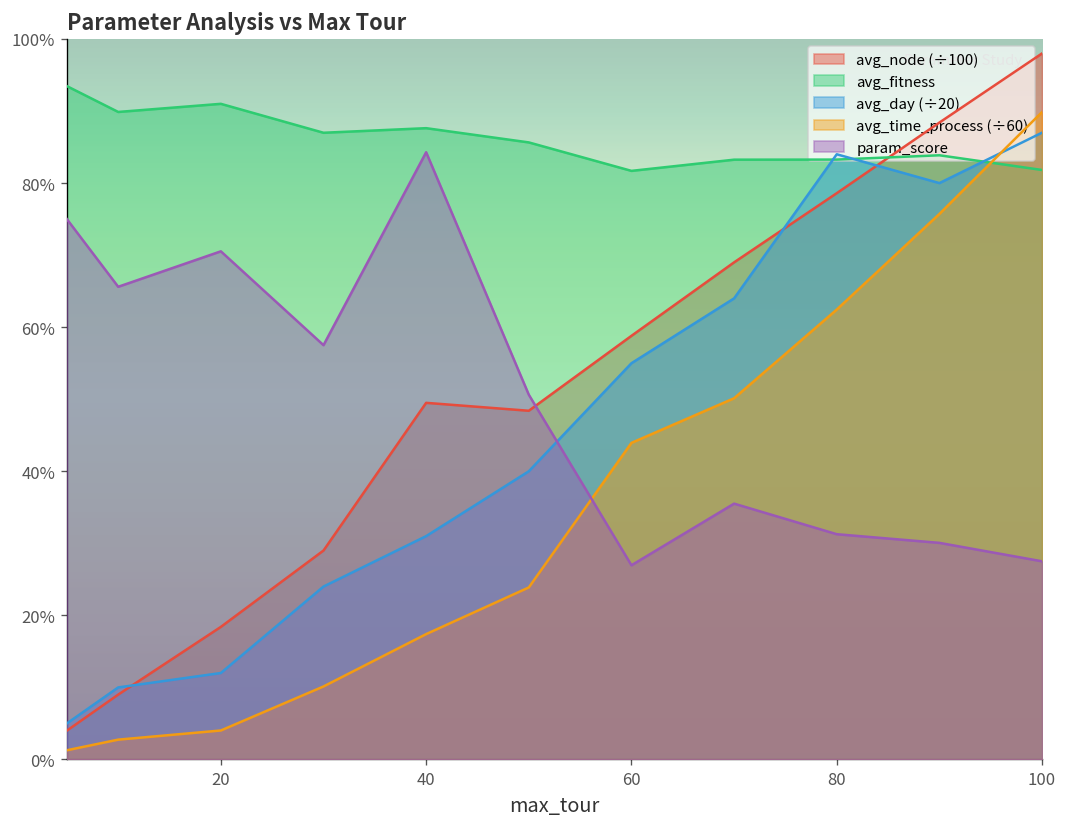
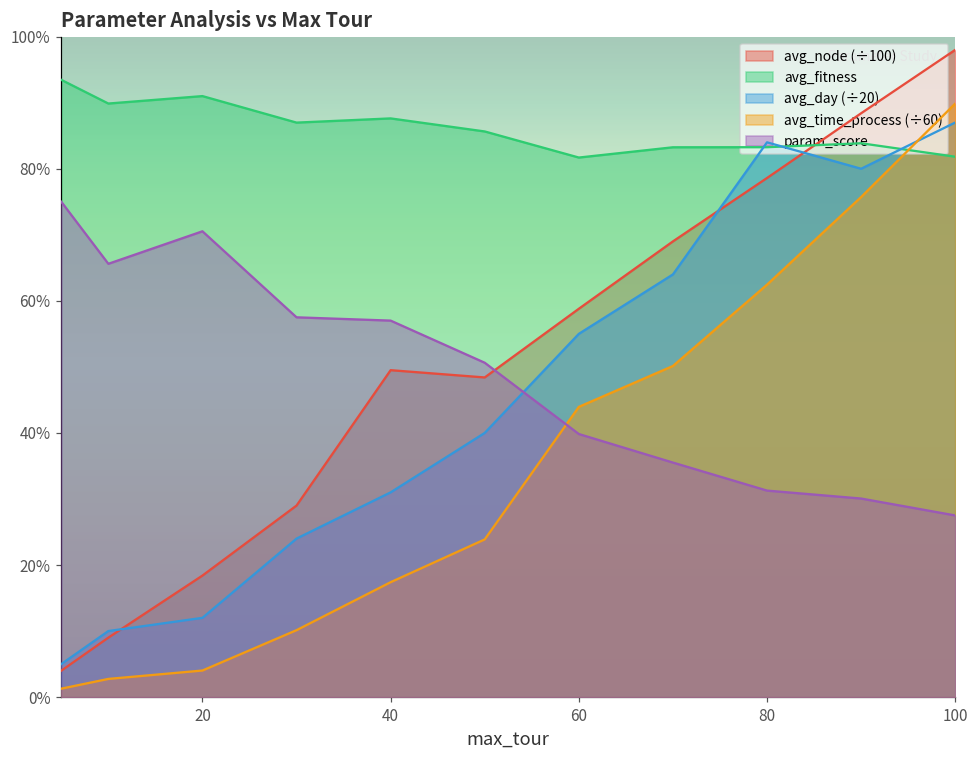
param_score, 40: 84% -> 57%
param_score, 60: 27% -> 40%
